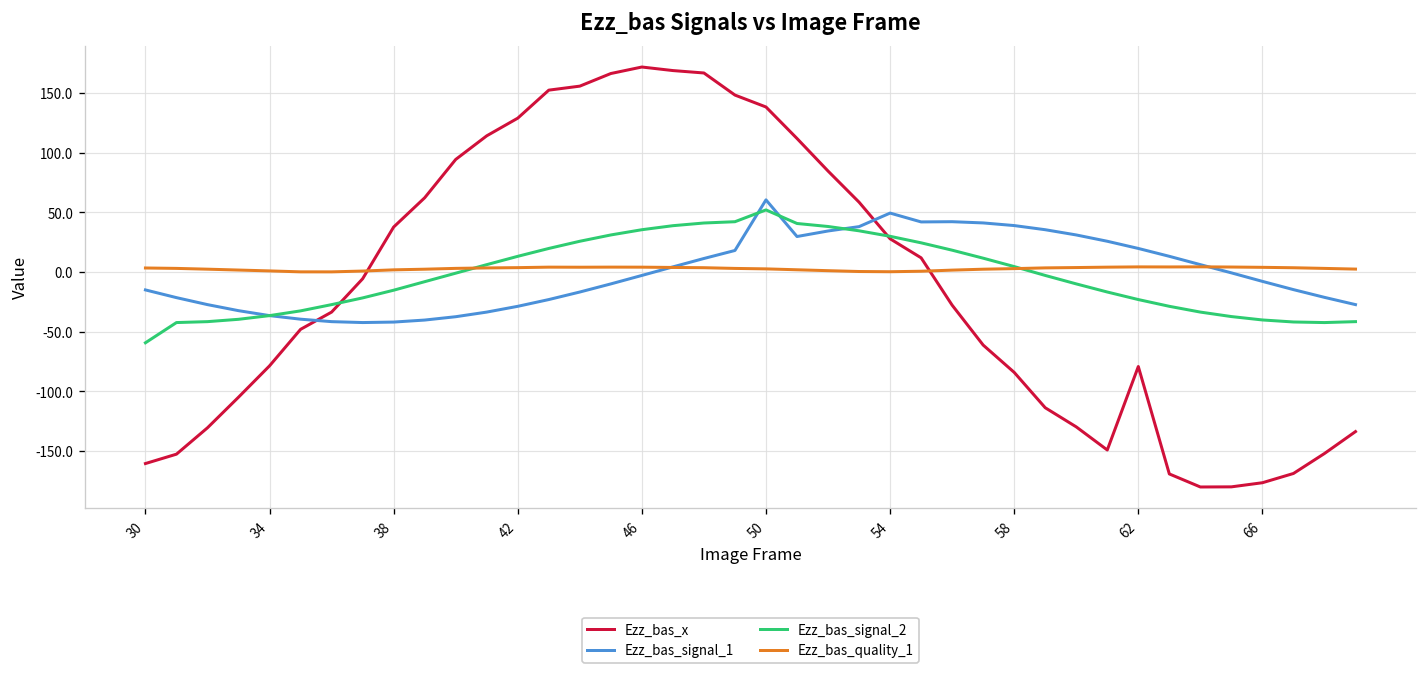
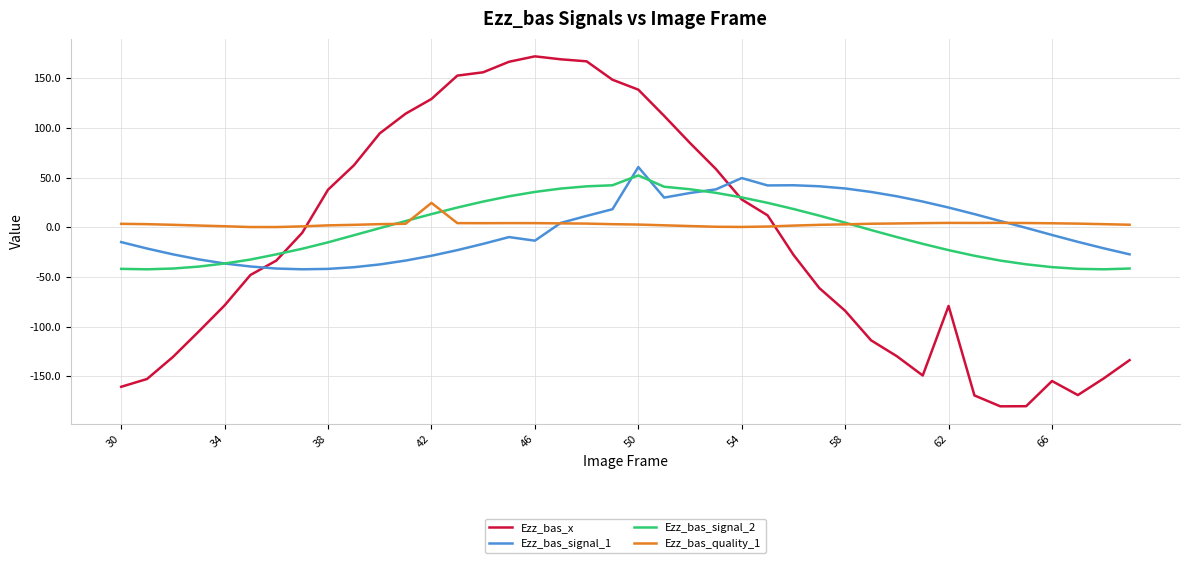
Ezz_bas_signal_2, 30: -60 -> -40
Ezz_bas_quality_1, 42: 0 -> 20
Ezz_bas_signal_1, 46: 0 -> -10
Ezz_bas_x, 66: -180 -> -150
